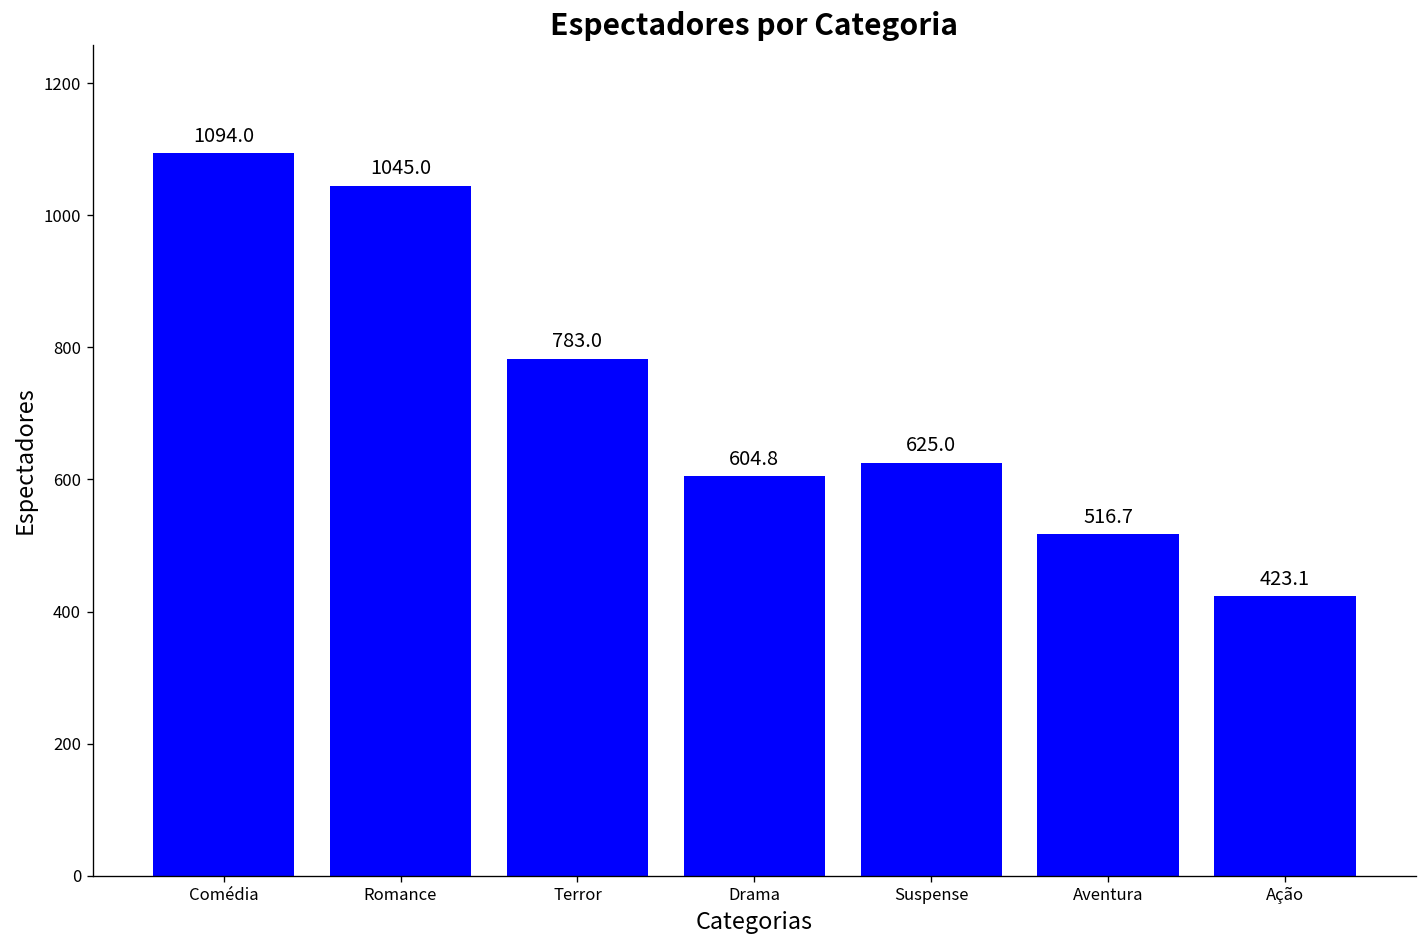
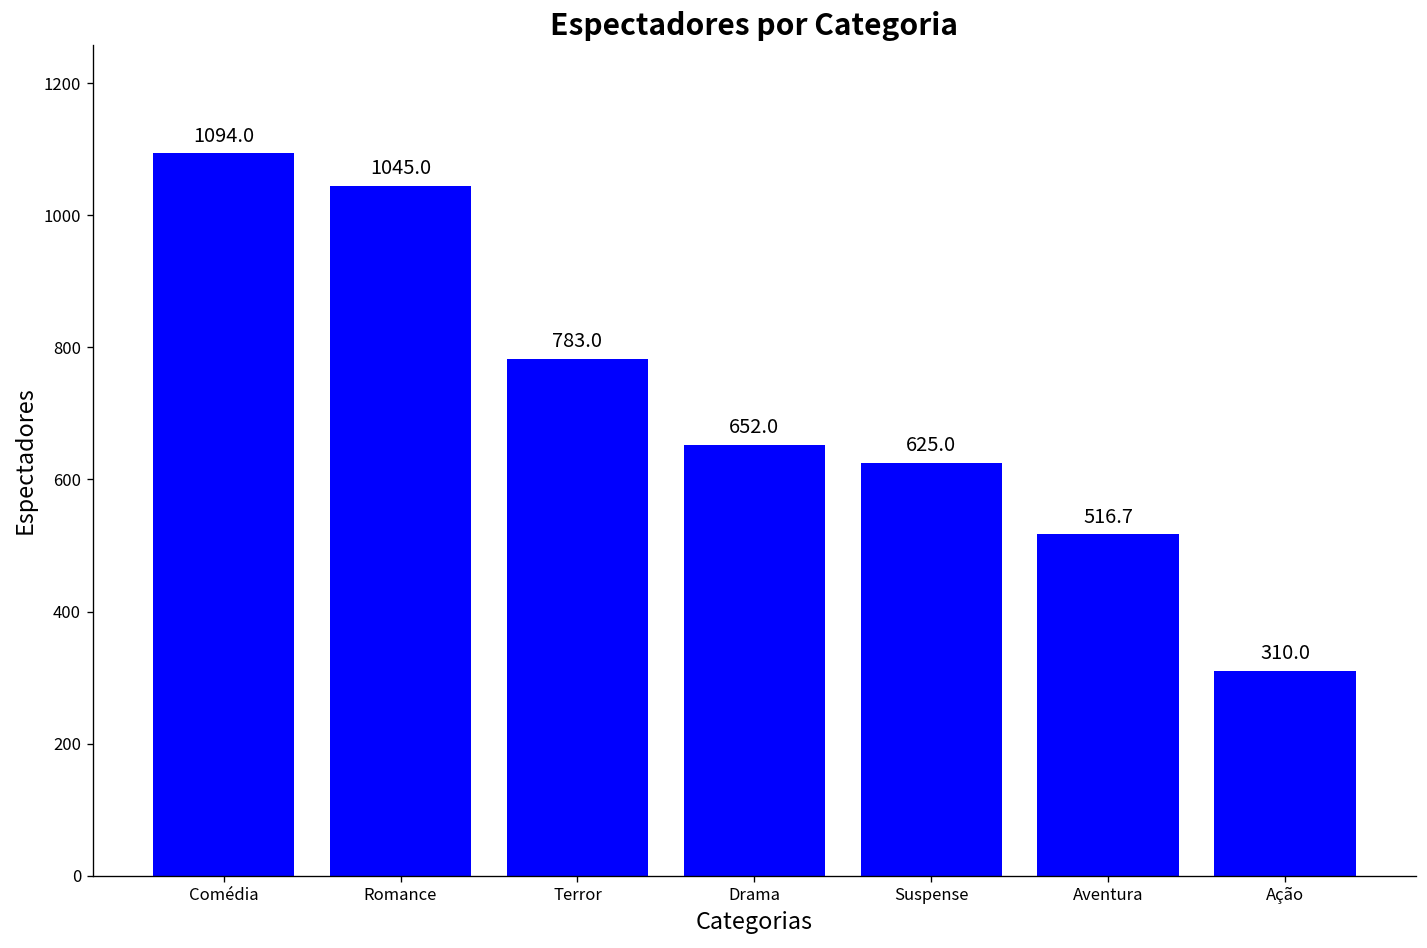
Drama: 604.8 -> 652.0
Ação: 423.1 -> 310.0
